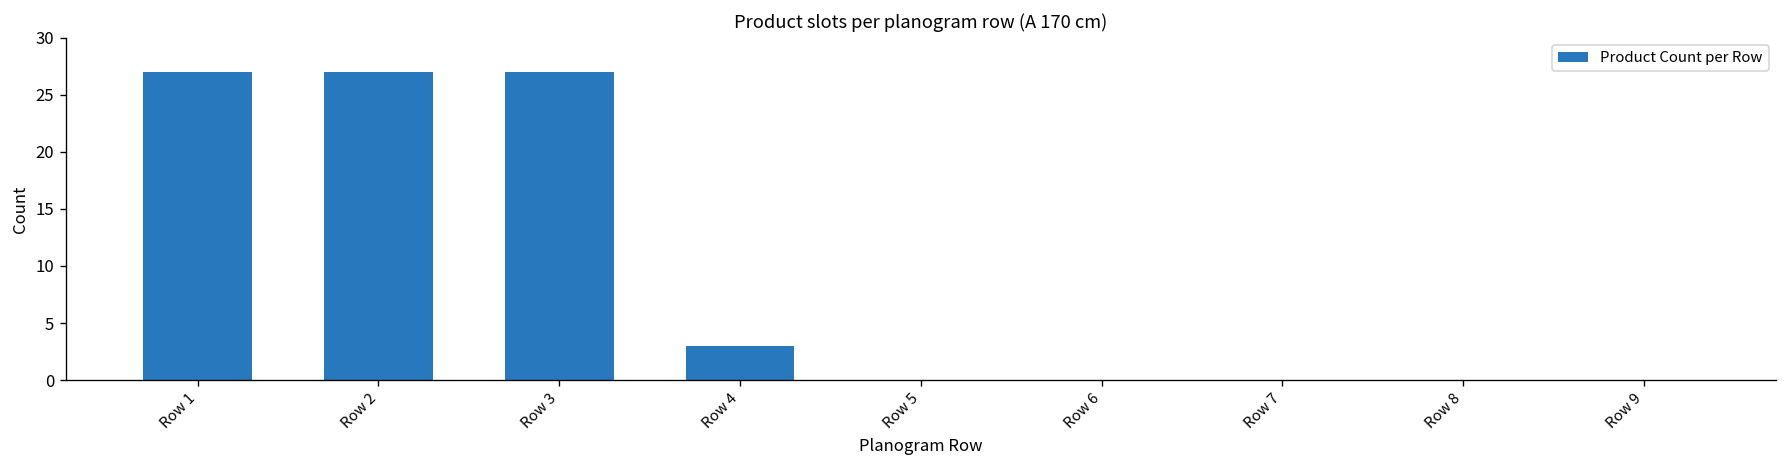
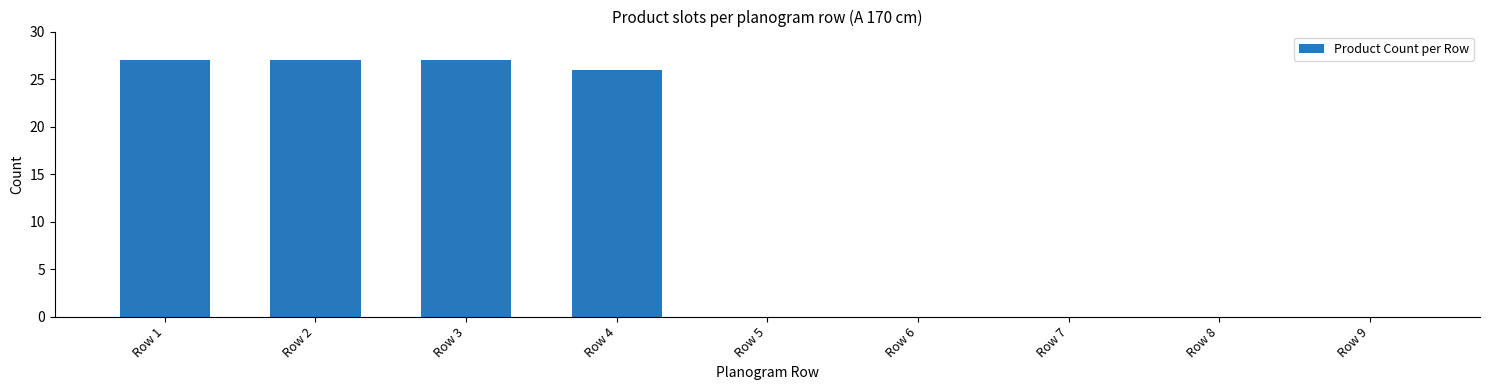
Row 4: 3 -> 26
